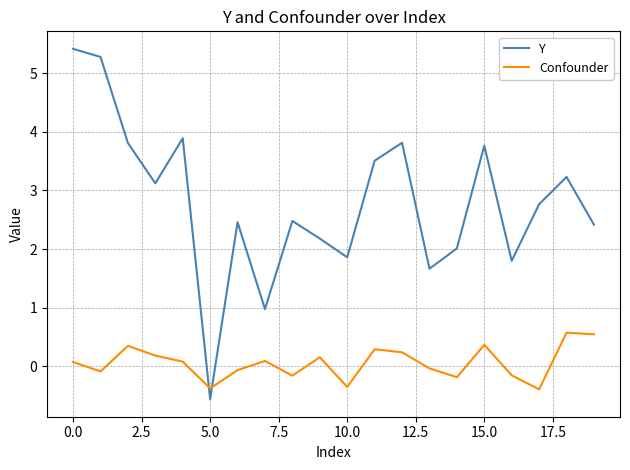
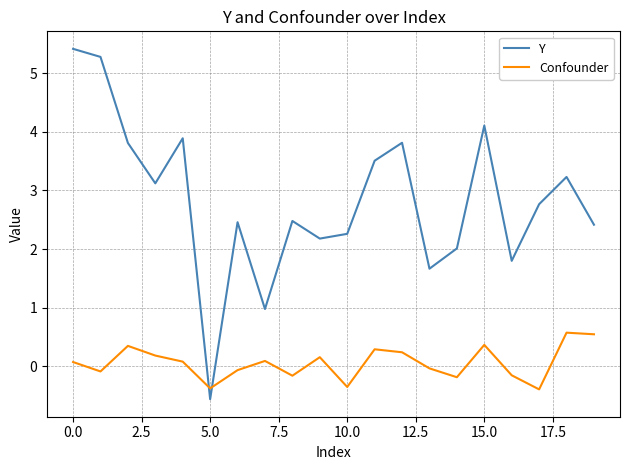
Y, 10.0: 1.9 -> 2.3
Y, 15.0: 3.8 -> 4.1
